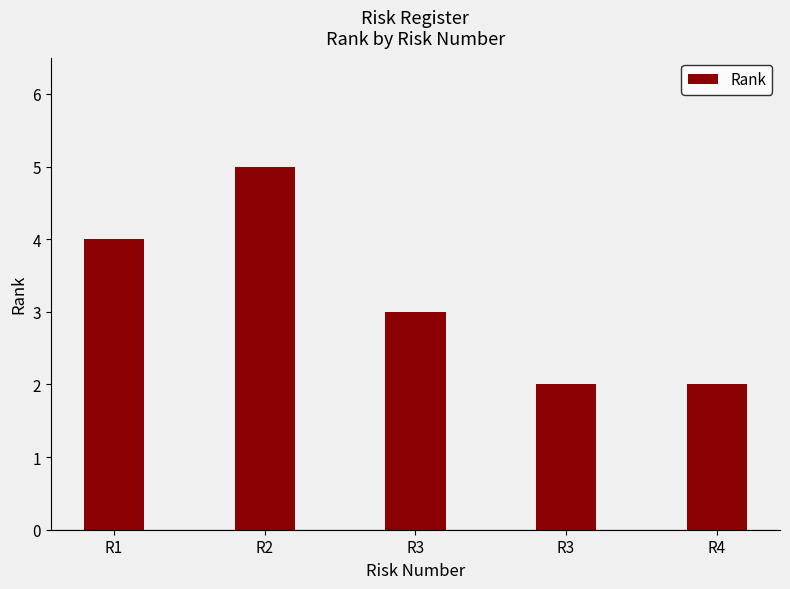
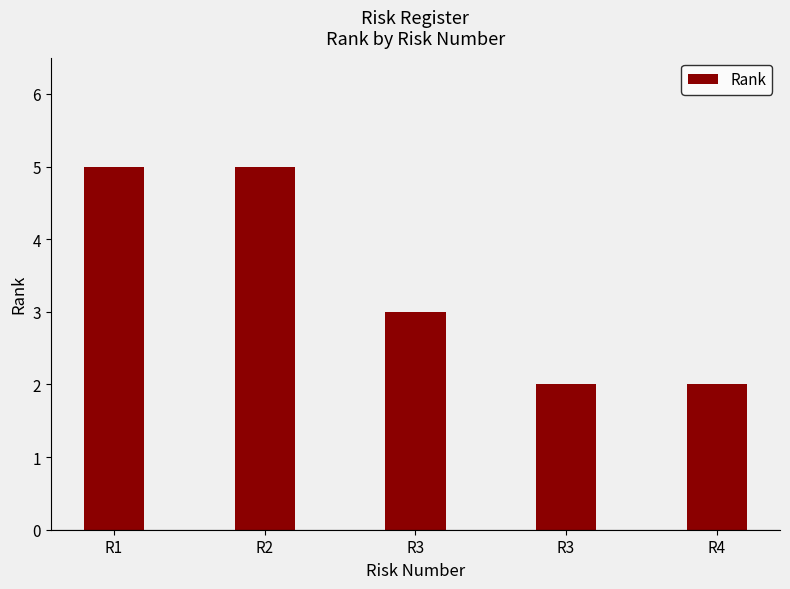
R1: 4 -> 5
